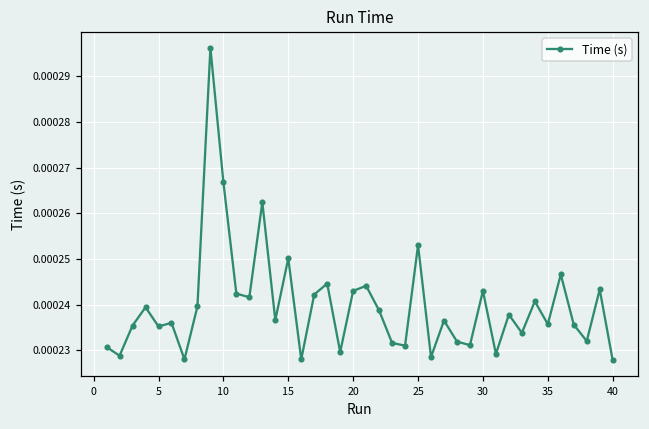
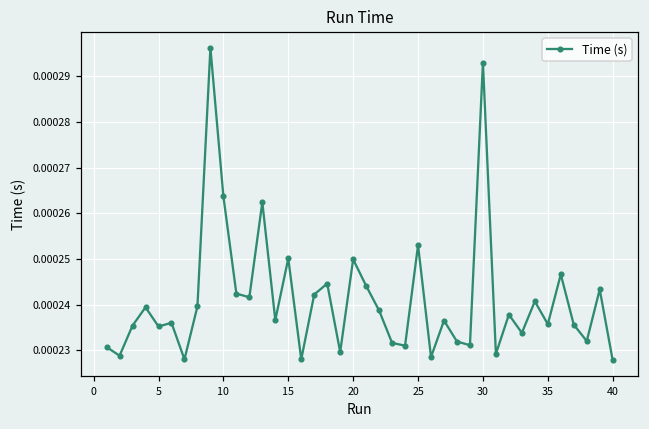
10: 0.000267 -> 0.000264
20: 0.000243 -> 0.000250
30: 0.000243 -> 0.000293
